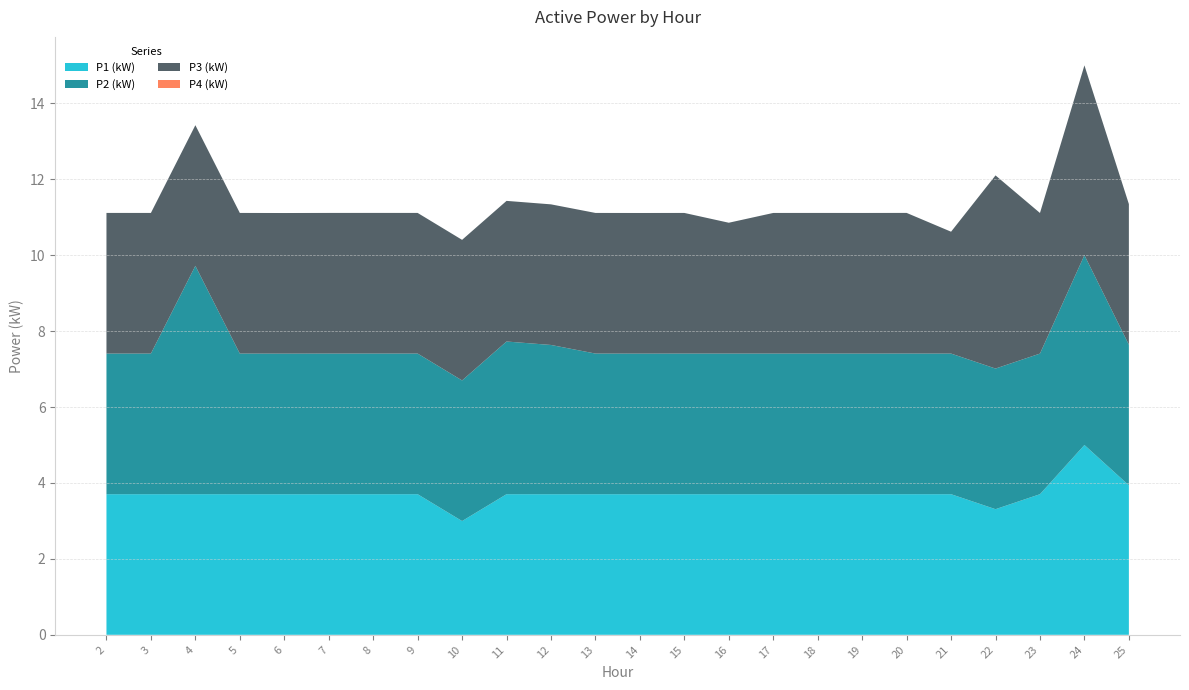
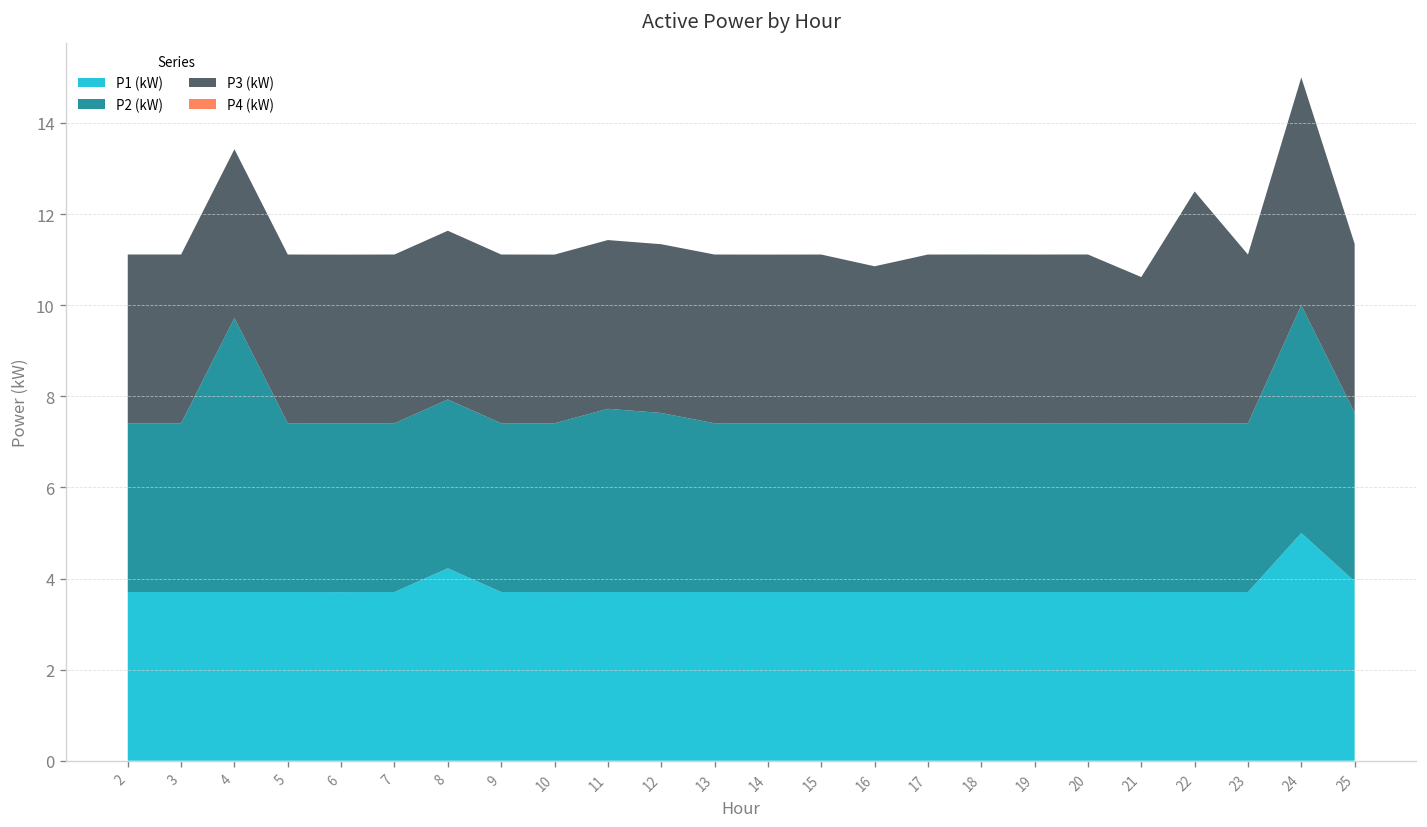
P1 (kW), 8: 3.7 -> 4.2
P1 (kW), 10: 3.0 -> 3.7
P1 (kW), 22: 3.3 -> 3.7
